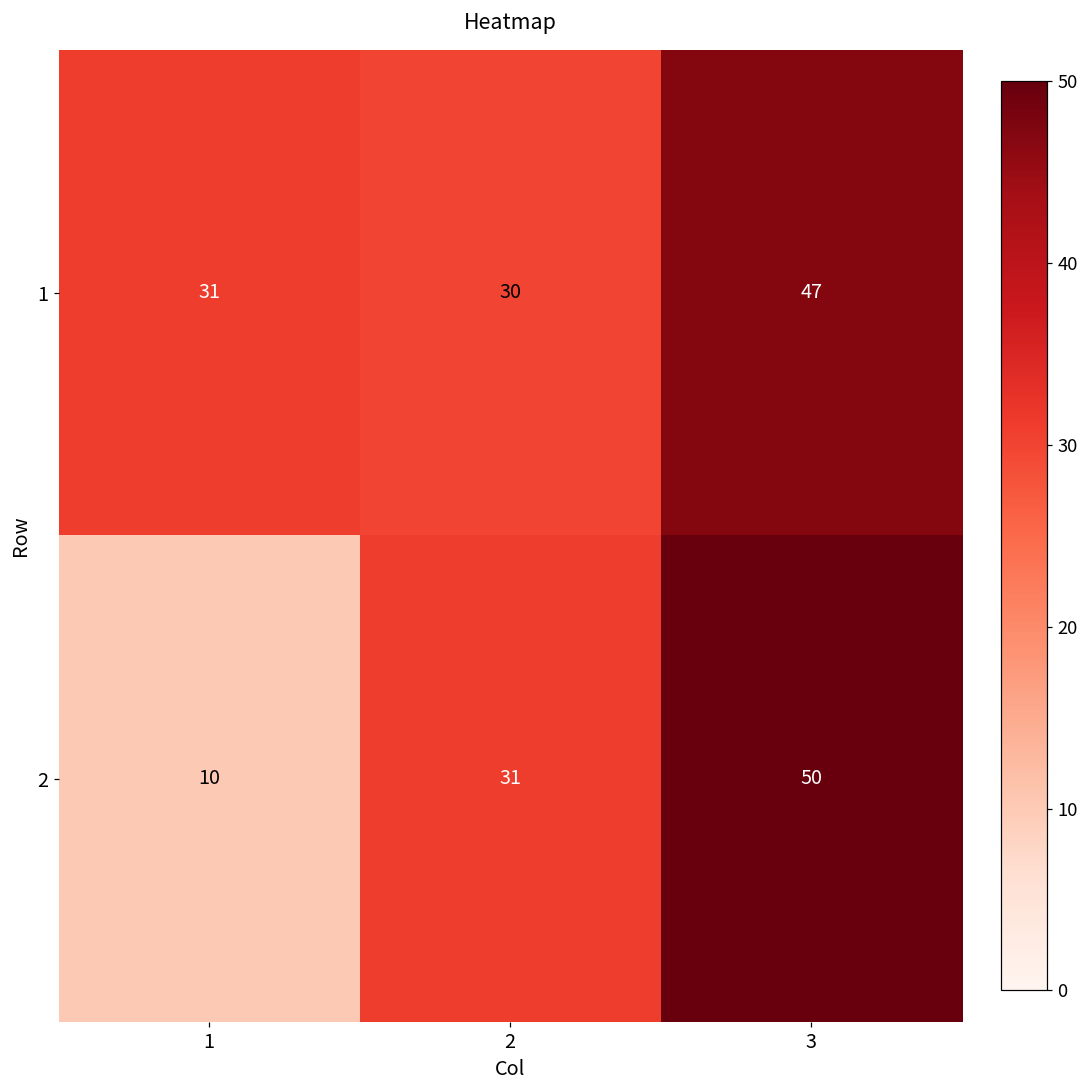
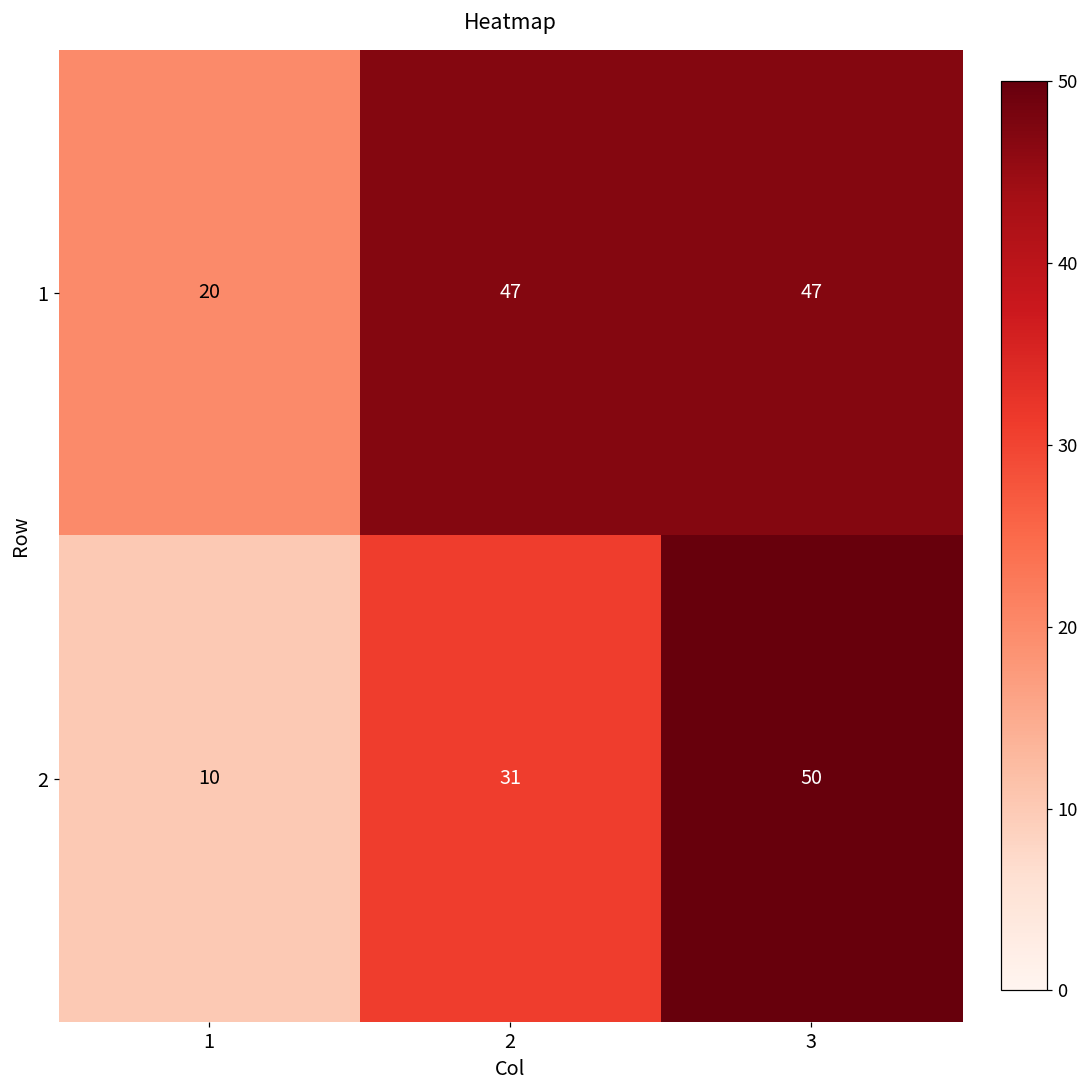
1, 1: 31 -> 20
1, 2: 30 -> 47
